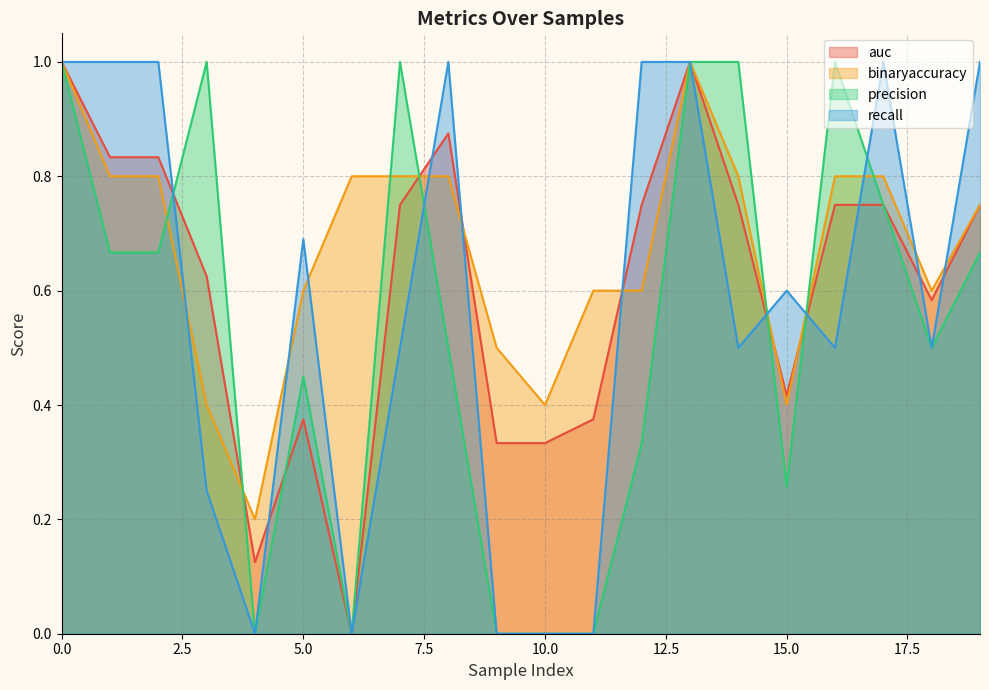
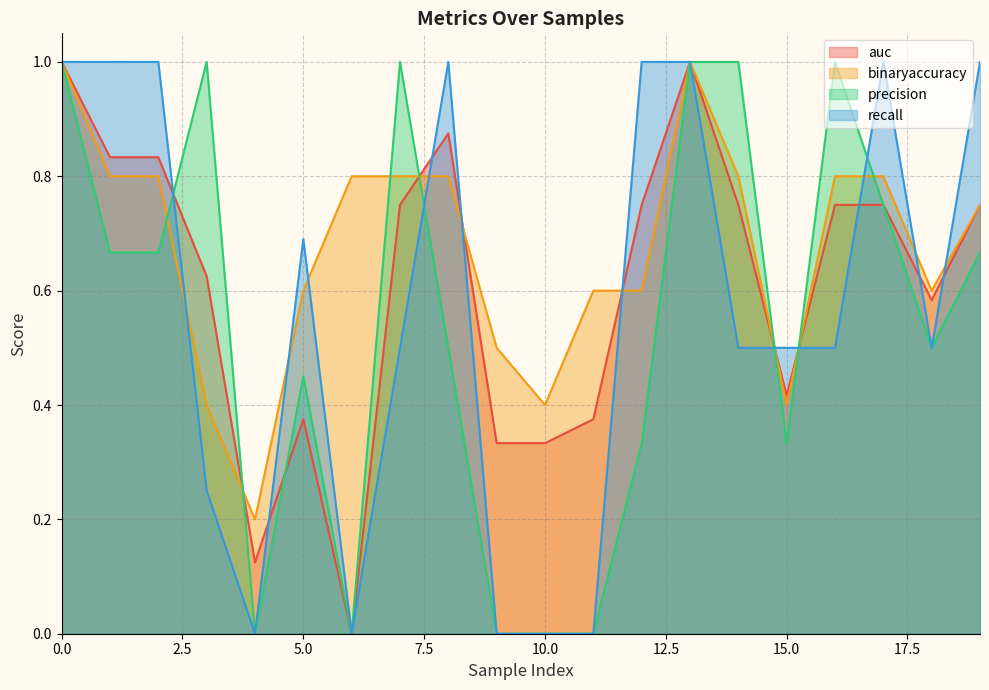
precision, 15.0: 0.26 -> 0.33
recall, 15.0: 0.6 -> 0.5
